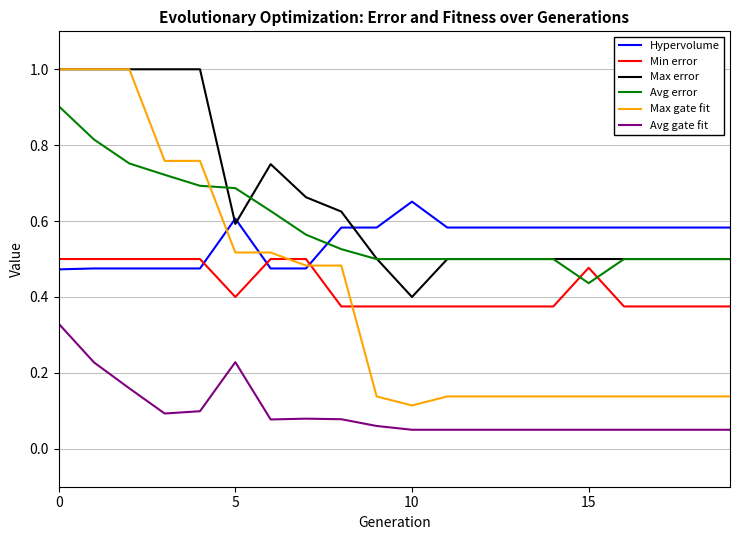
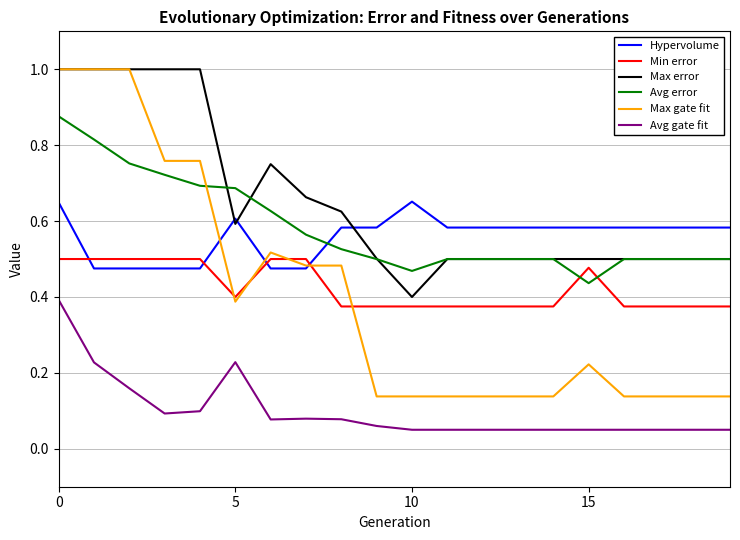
Hypervolume, 0: 0.47 -> 0.65
Avg error, 0: 0.90 -> 0.88
Avg gate fit, 0: 0.33 -> 0.39
Max gate fit, 5: 0.52 -> 0.39
Avg error, 10: 0.50 -> 0.47
Max gate fit, 10: 0.11 -> 0.14
Max gate fit, 15: 0.14 -> 0.22
